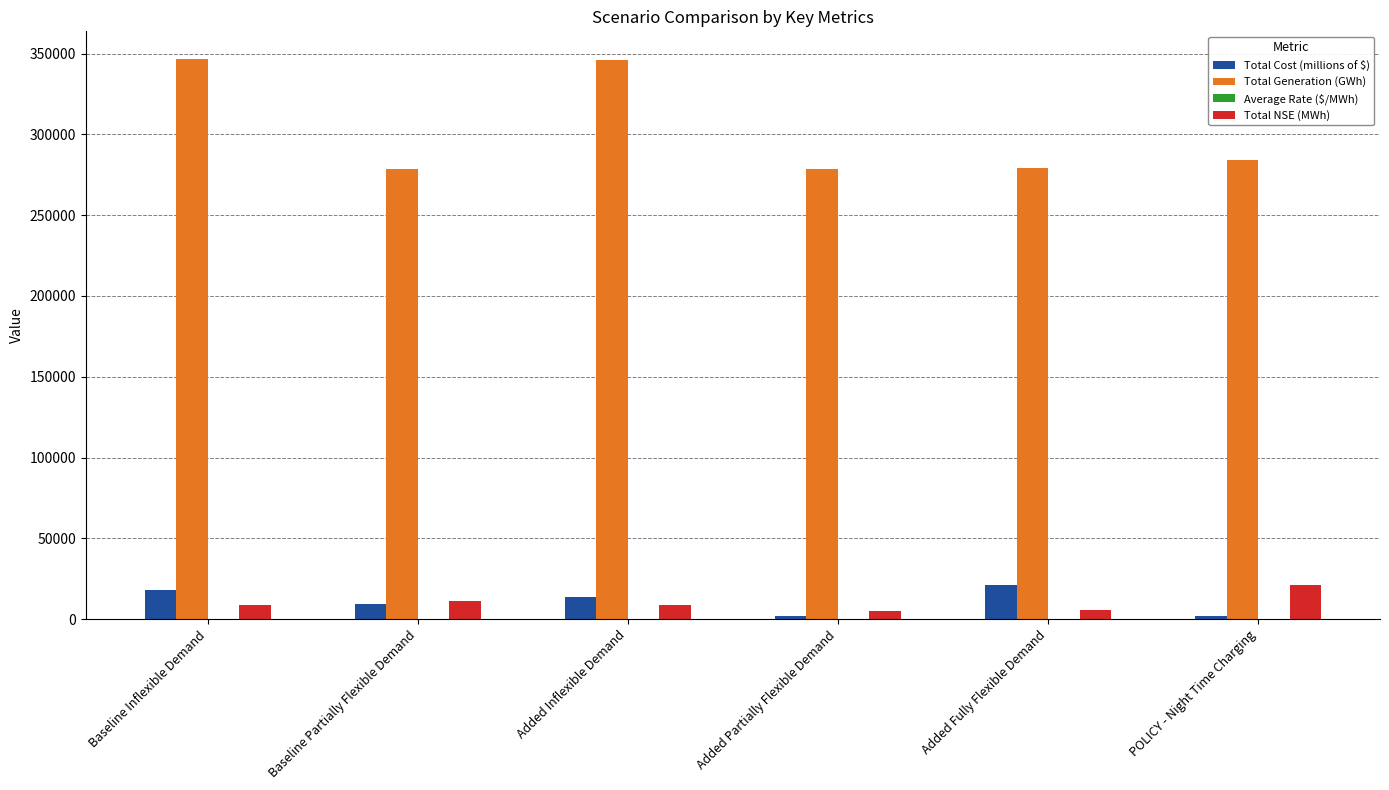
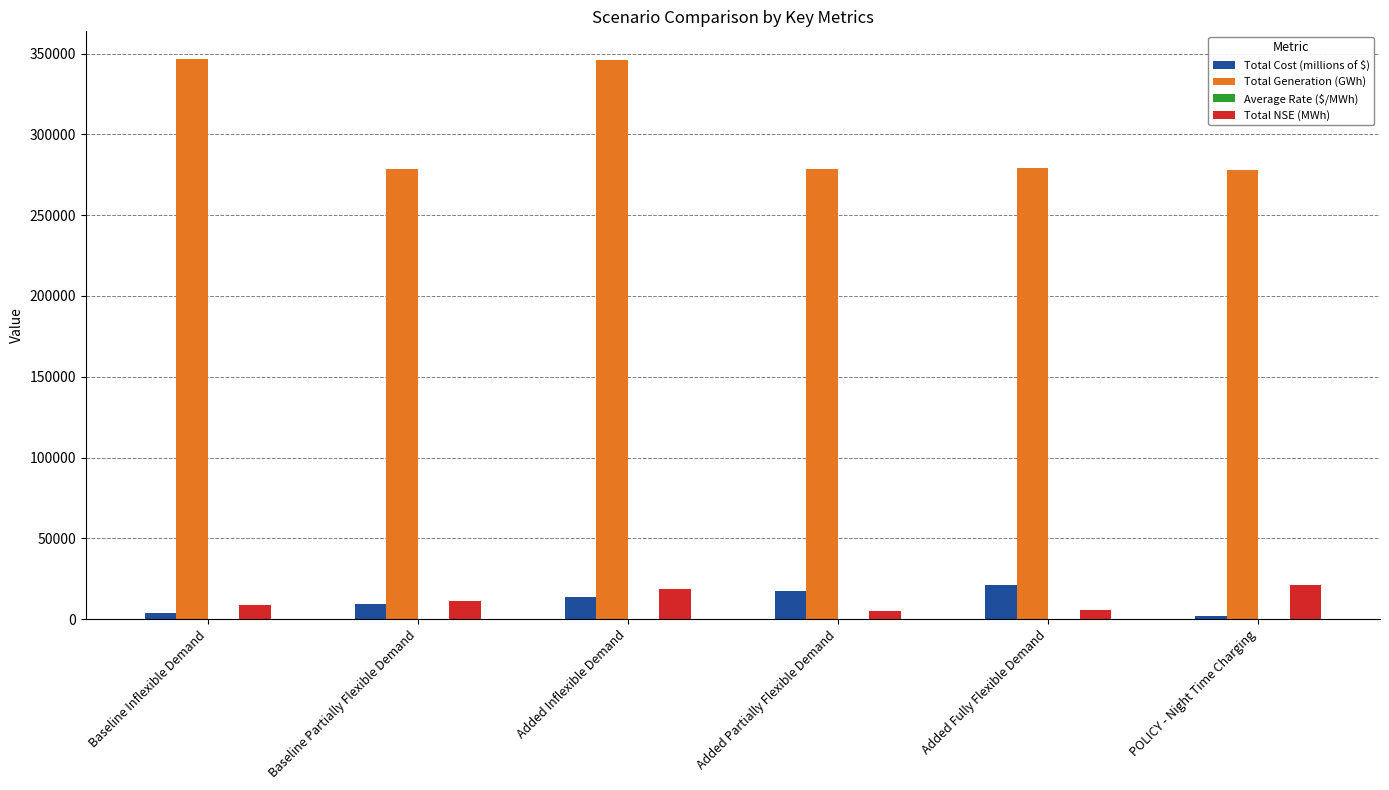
Total Cost (millions of $), Baseline Inflexible Demand: 18000 -> 4000
Total NSE (MWh), Added Inflexible Demand: 9000 -> 19000
Total Cost (millions of $), Added Partially Flexible Demand: 2000 -> 17000
Total Generation (GWh), POLICY - Night Time Charging: 284000 -> 278000
